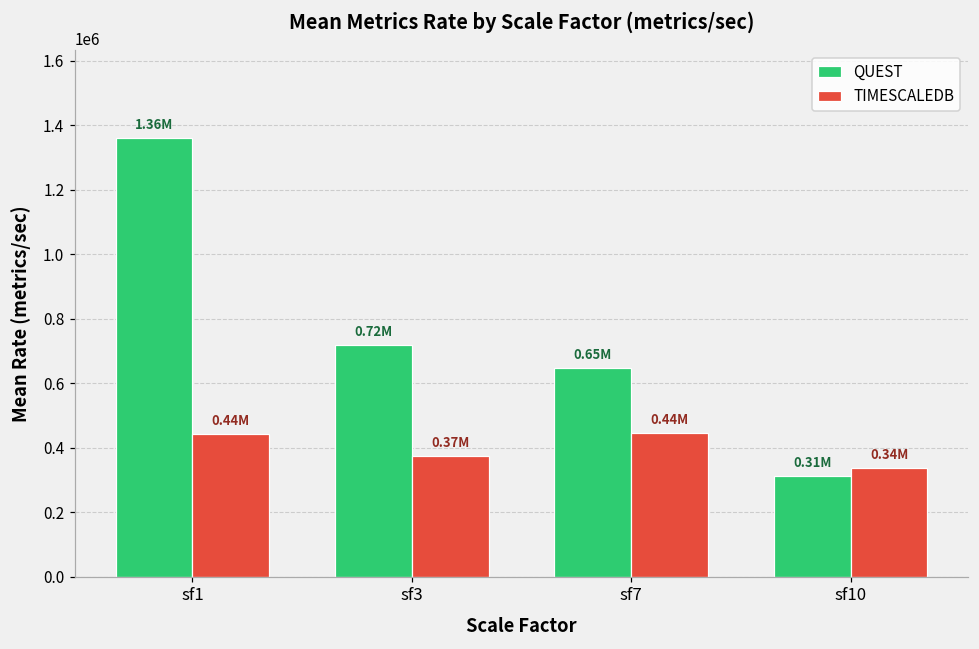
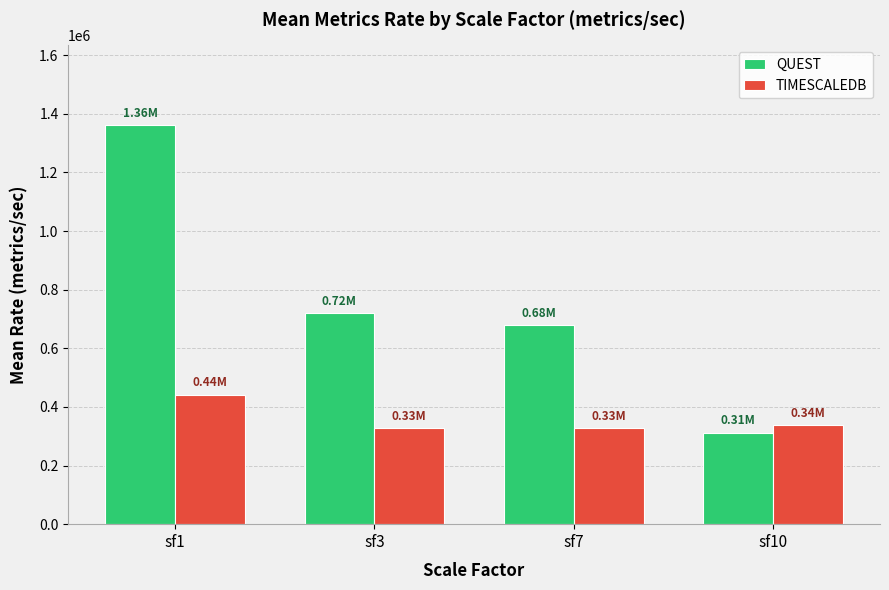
TIMESCALEDB, sf3: 0.37M -> 0.33M
QUEST, sf7: 0.65M -> 0.68M
TIMESCALEDB, sf7: 0.44M -> 0.33M
